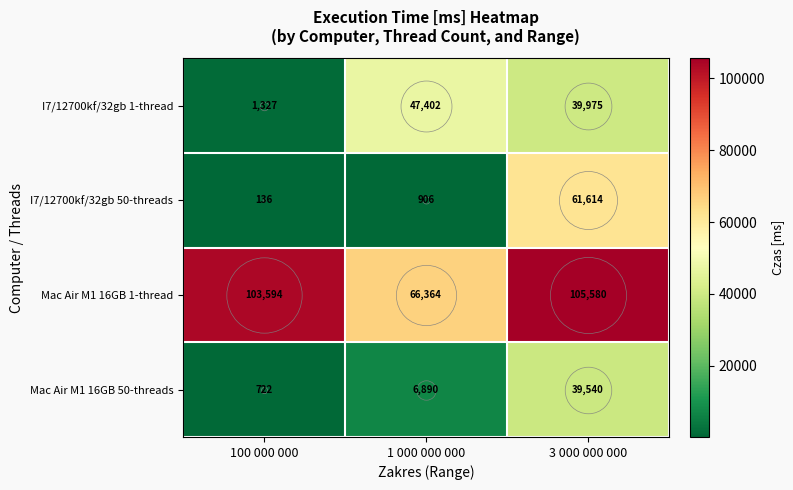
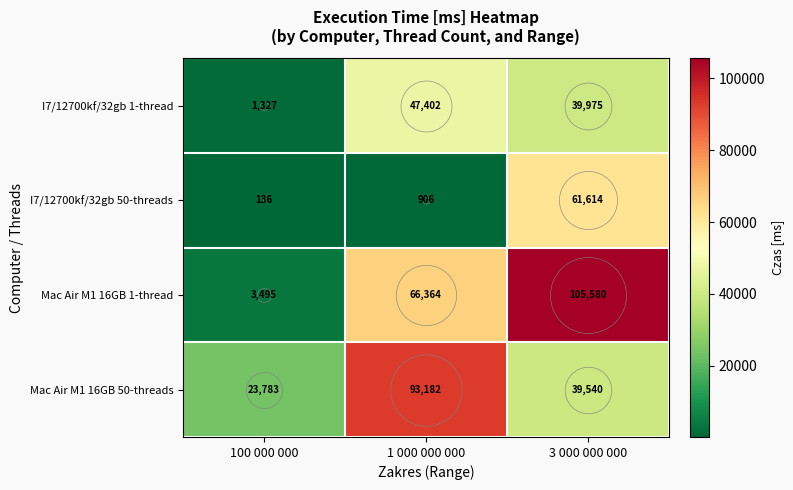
Mac Air M1 16GB 1-thread, 100 000 000: 103,594 -> 3,495
Mac Air M1 16GB 50-threads, 100 000 000: 722 -> 23,783
Mac Air M1 16GB 50-threads, 1 000 000 000: 6,890 -> 93,182
